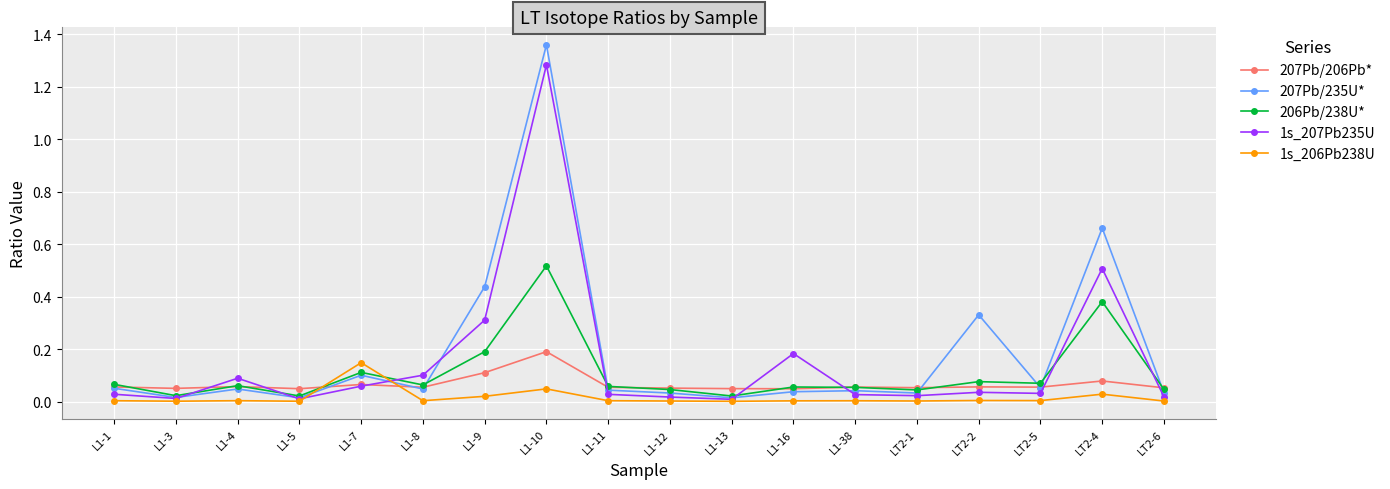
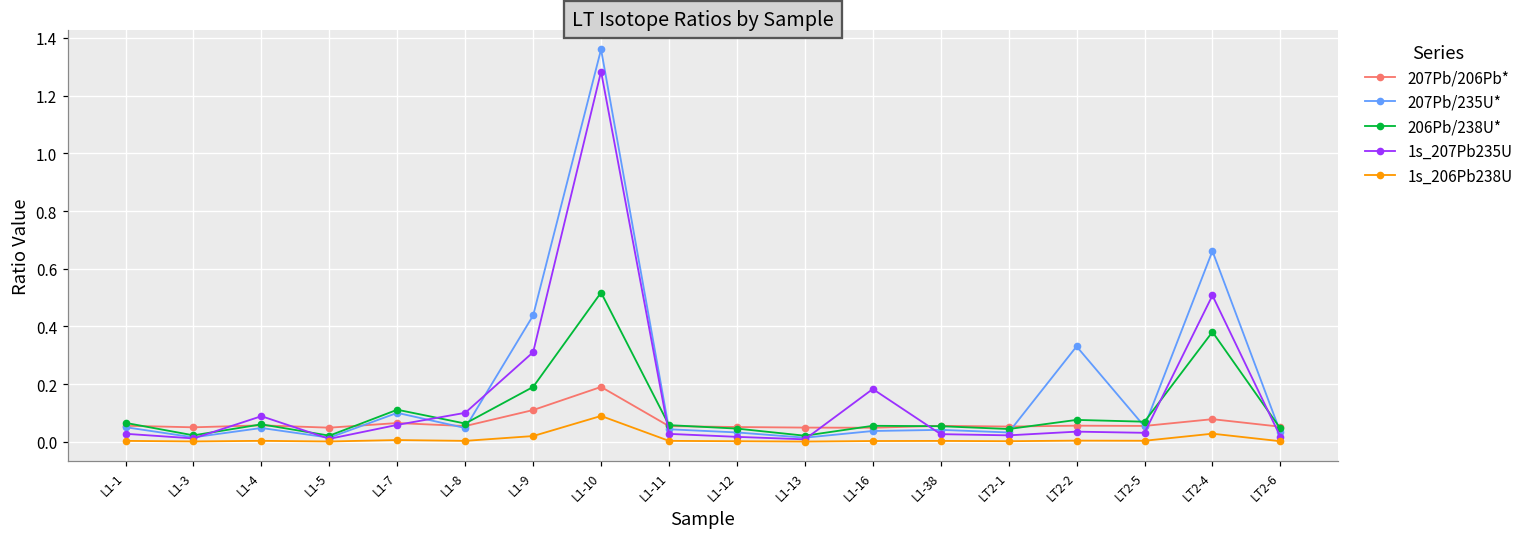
1s_206Pb238U, L1-7: 0.15 -> 0.01
1s_206Pb238U, L1-10: 0.05 -> 0.09
